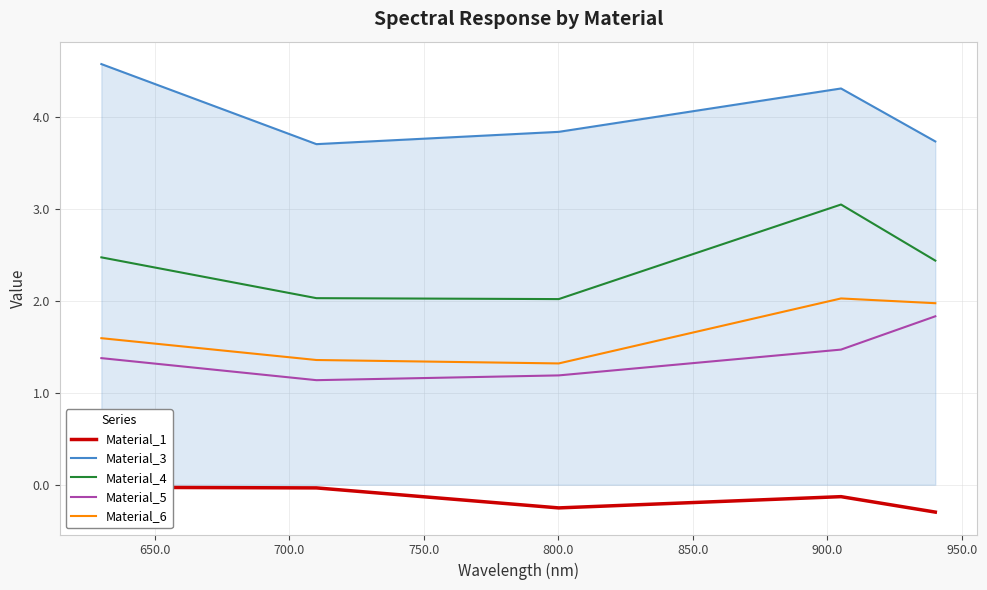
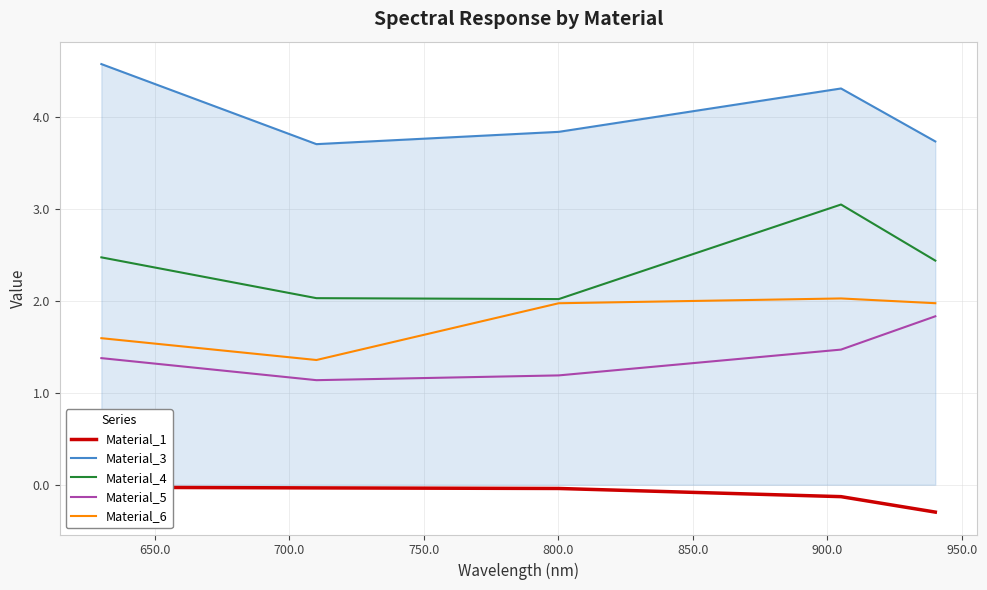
Material_1, 800.0: -0.3 -> 0.0
Material_6, 800.0: 1.3 -> 2.0
